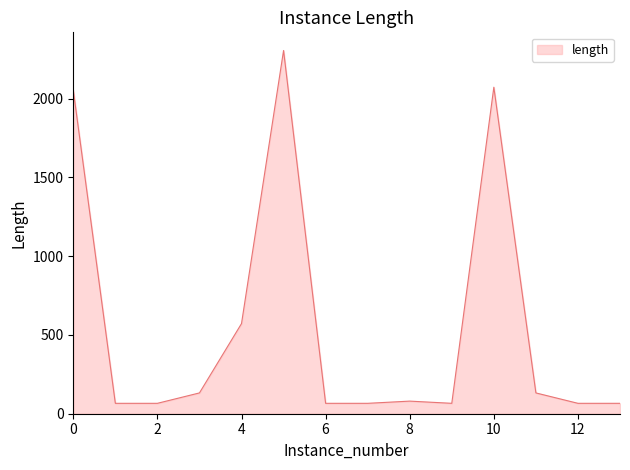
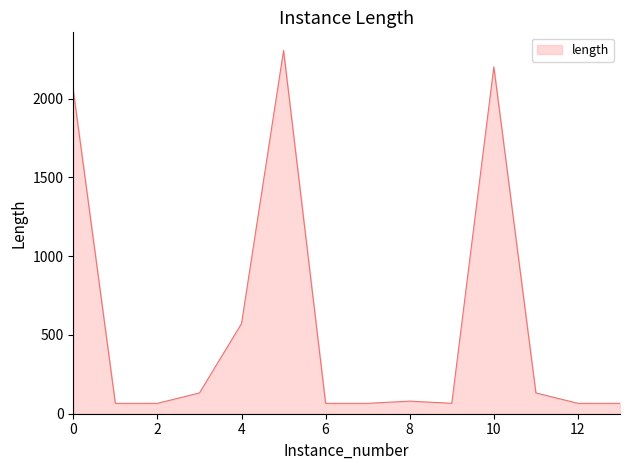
10: 2070 -> 2200
